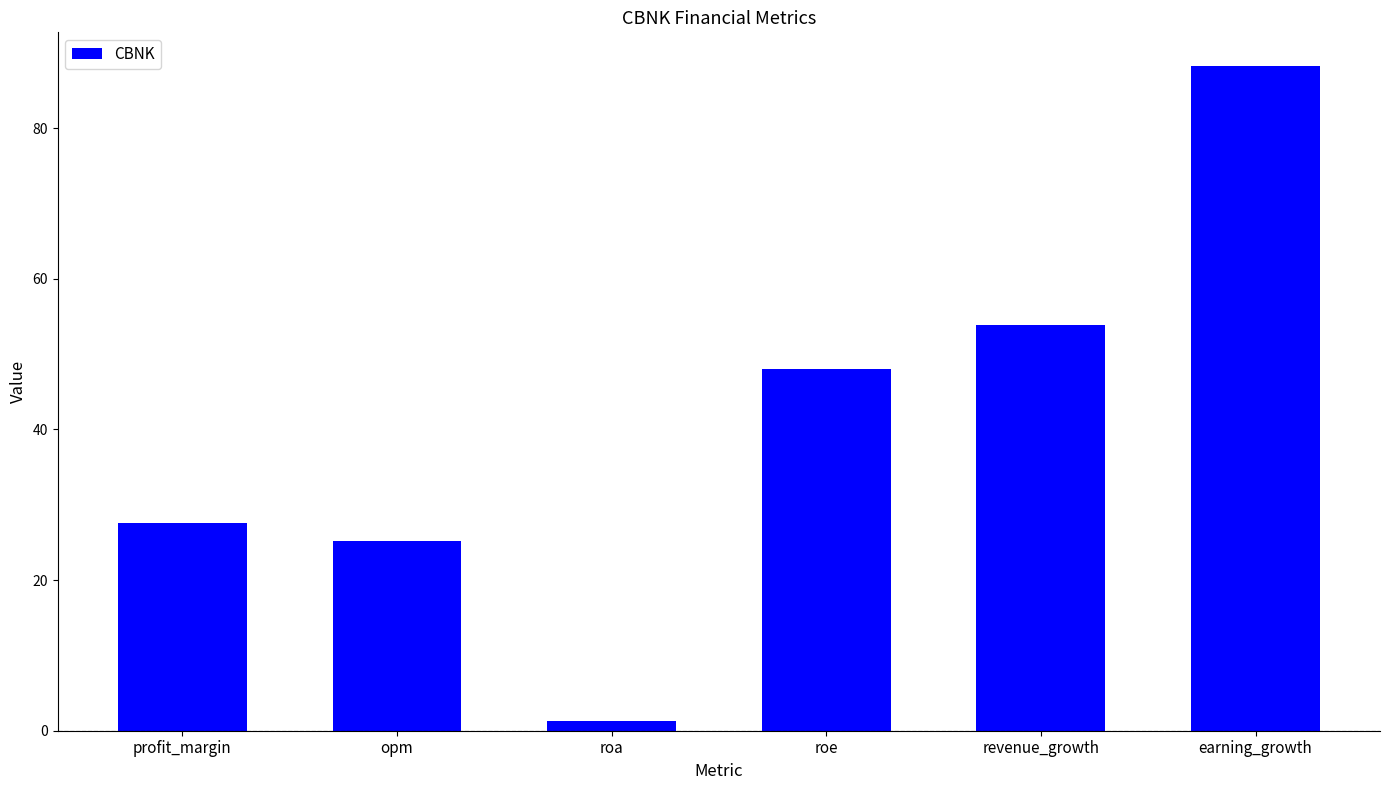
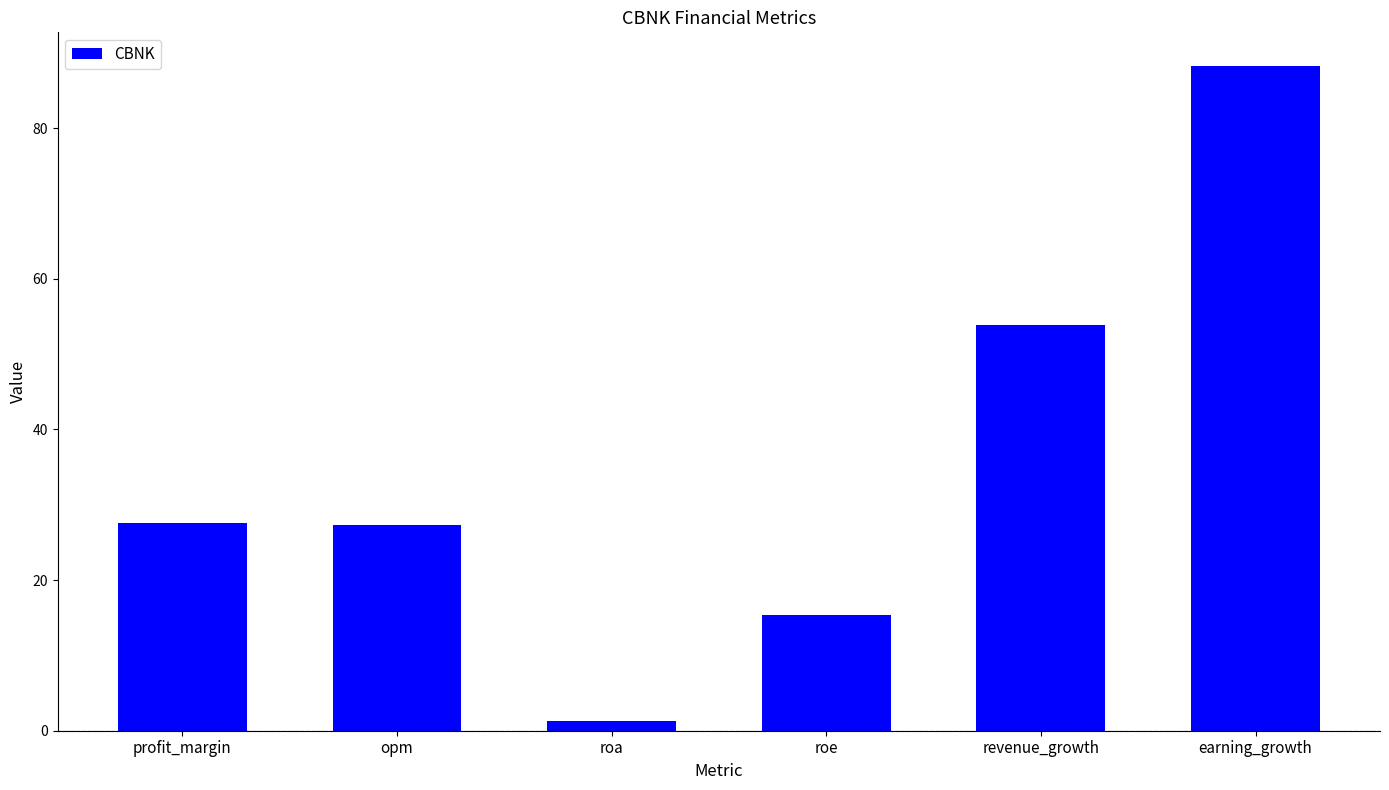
opm: 25 -> 27
roe: 48 -> 15
